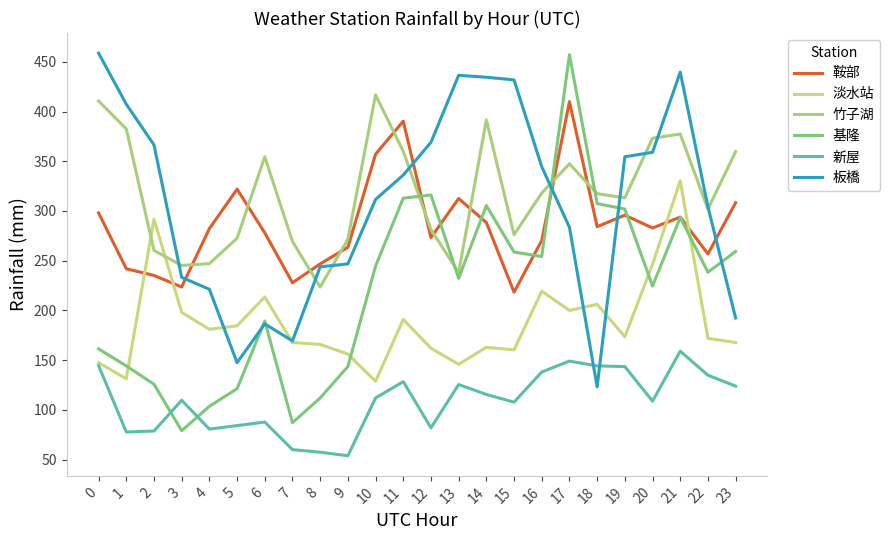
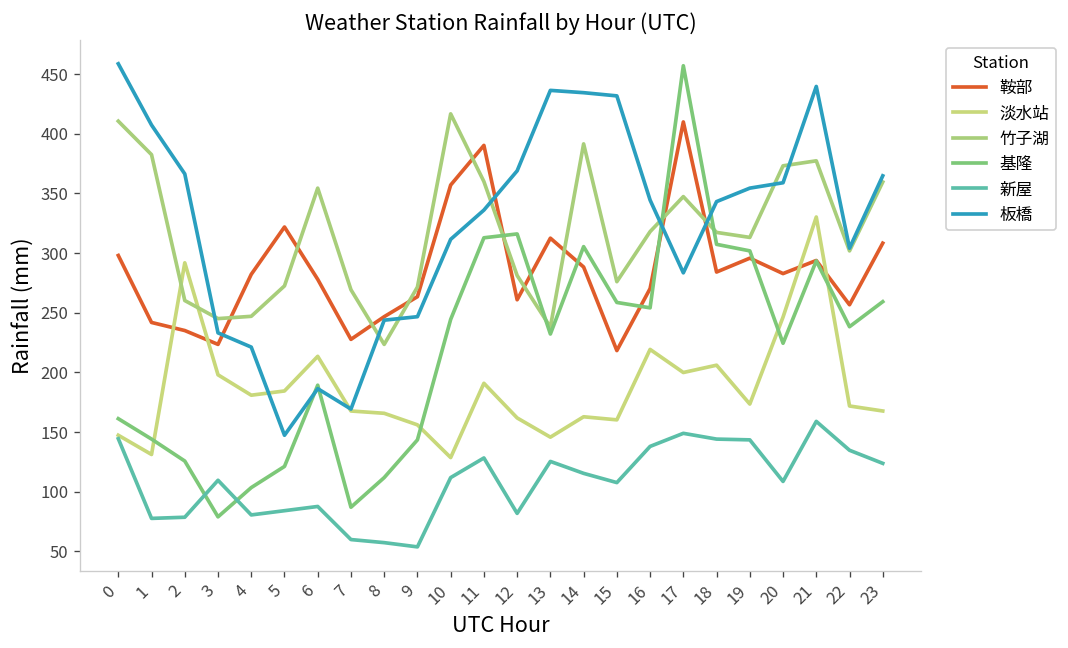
鞍部, 12: 270 -> 260
板橋, 18: 120 -> 340
板橋, 23: 190 -> 360
